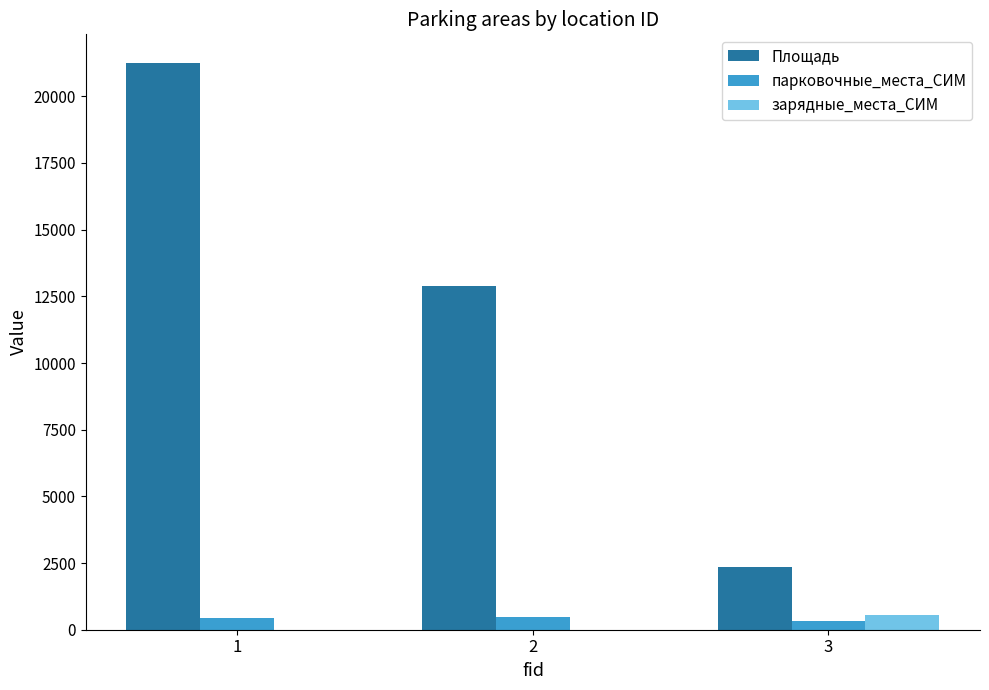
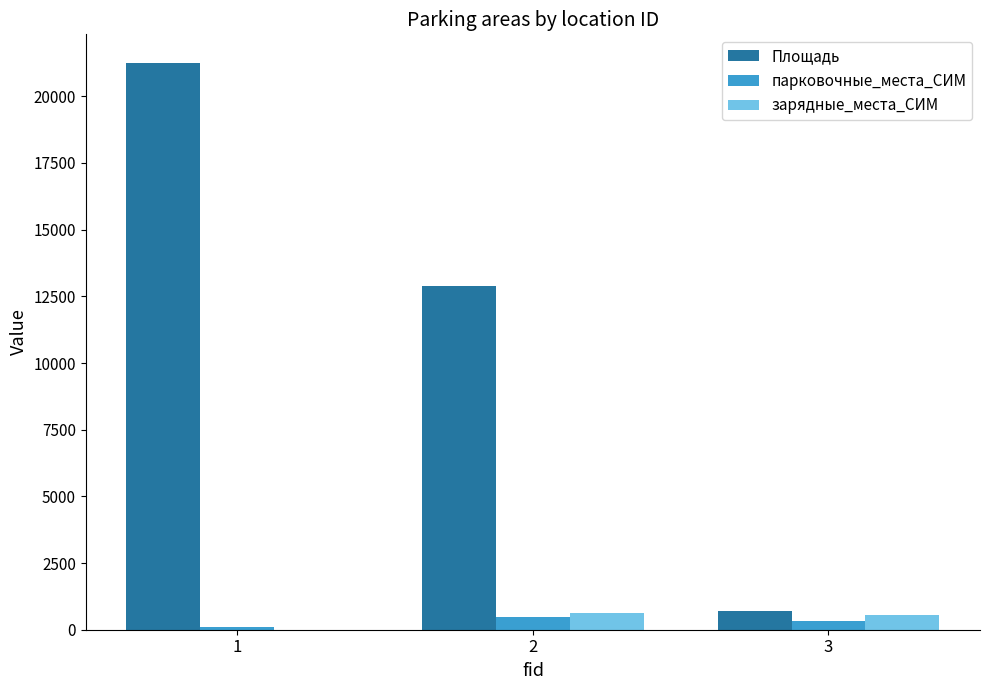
парковочные_места_СИМ, 1: 400 -> 100
зарядные_места_СИМ, 2: 0 -> 600
Площадь, 3: 2400 -> 700
